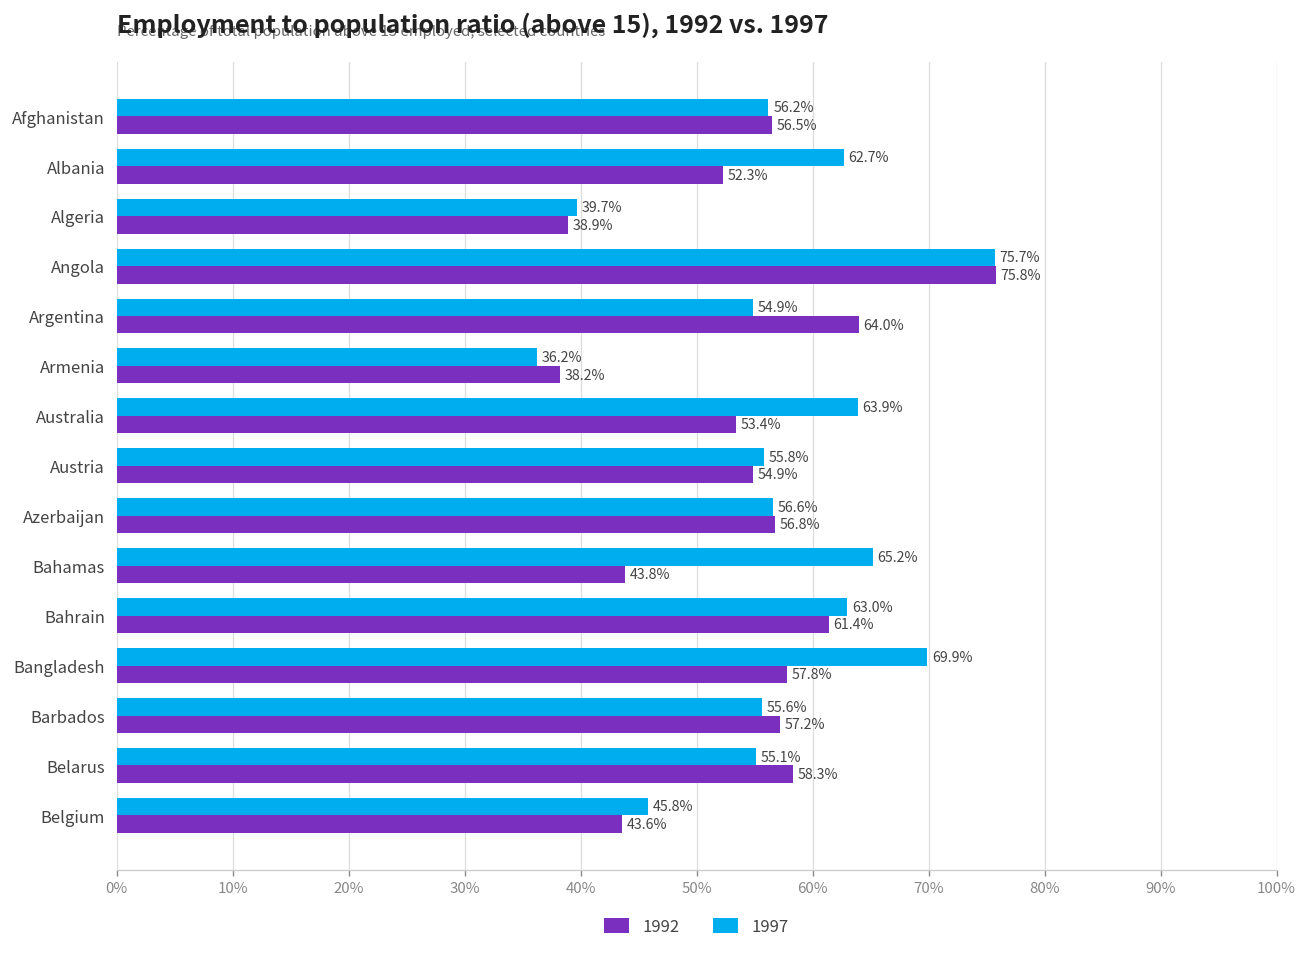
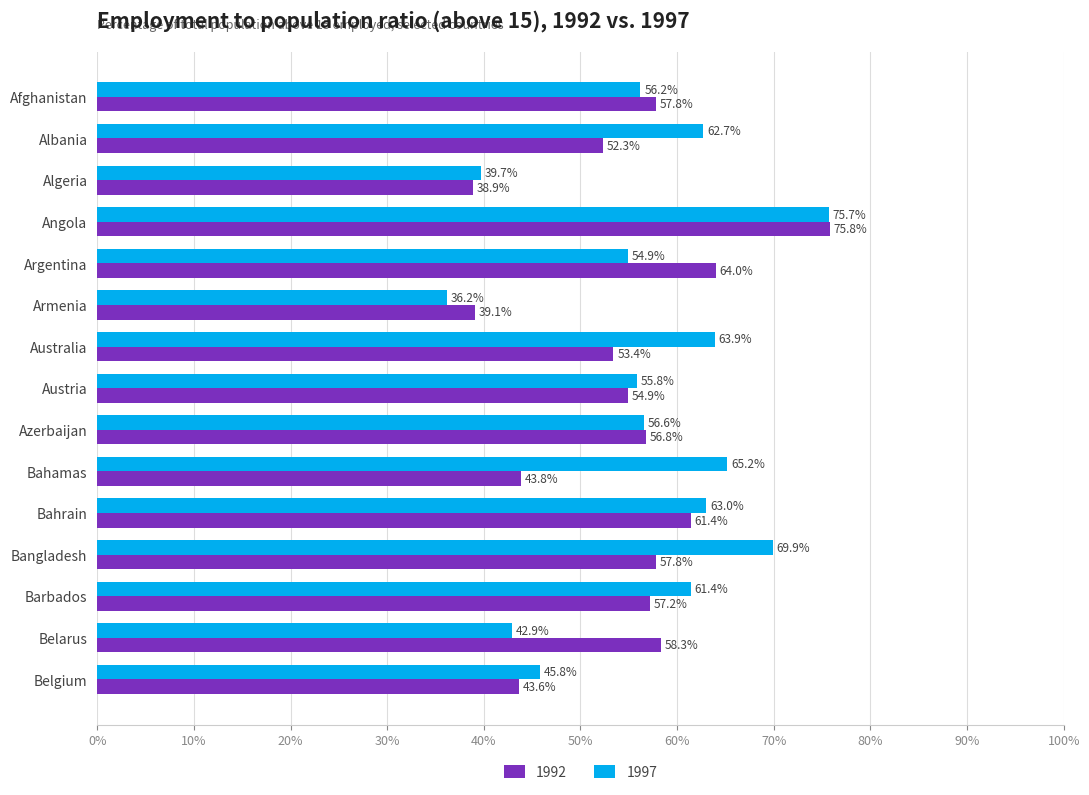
1992, Afghanistan: 56.5% -> 57.8%
1992, Armenia: 38.2% -> 39.1%
1997, Barbados: 55.6% -> 61.4%
1997, Belarus: 55.1% -> 42.9%
